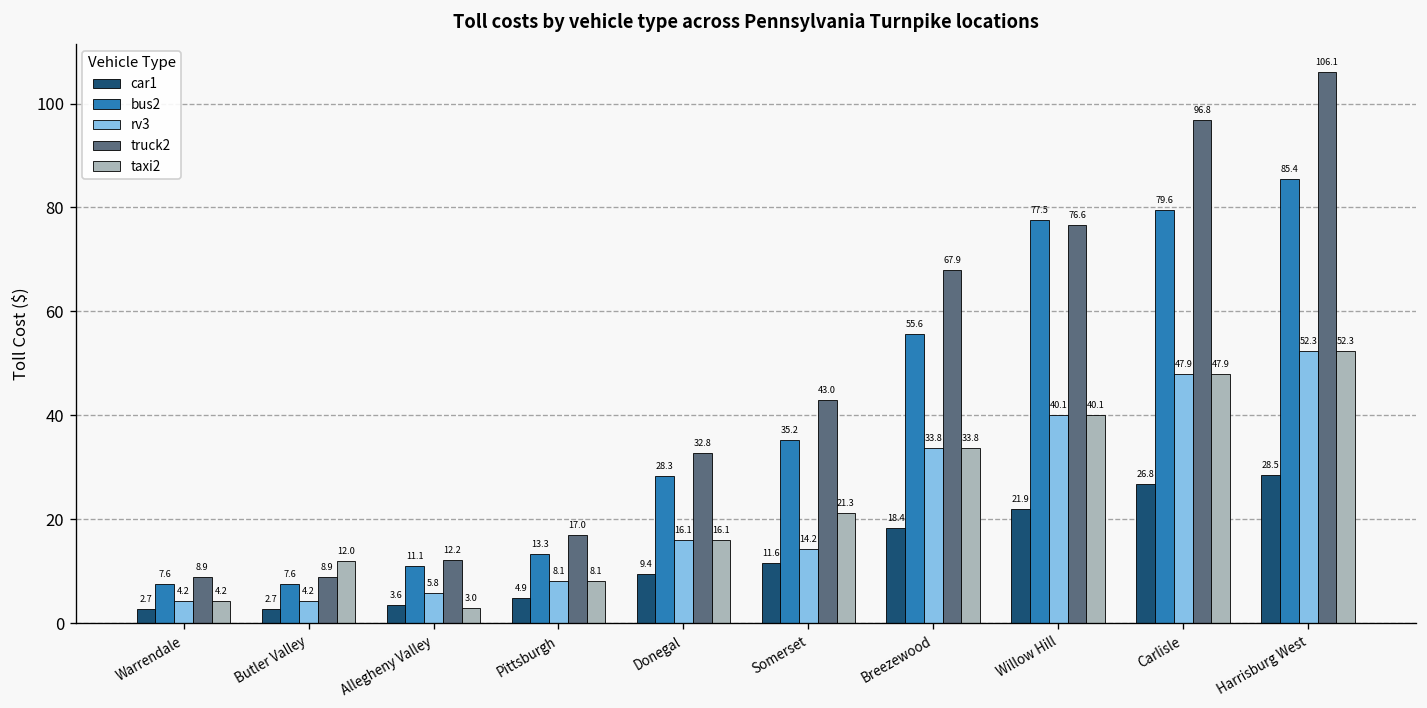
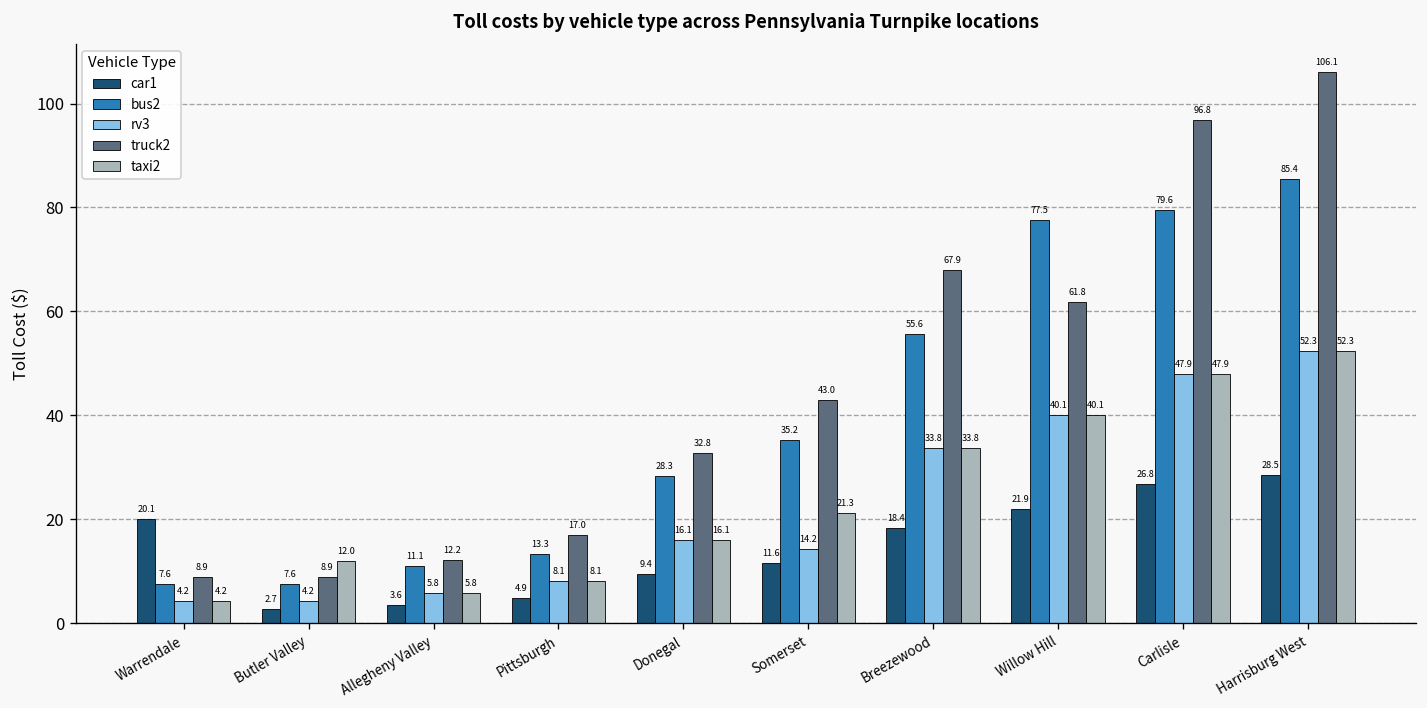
car1, Warrendale: 2.7 -> 20.1
taxi2, Allegheny Valley: 3.0 -> 5.8
truck2, Willow Hill: 76.6 -> 61.8
